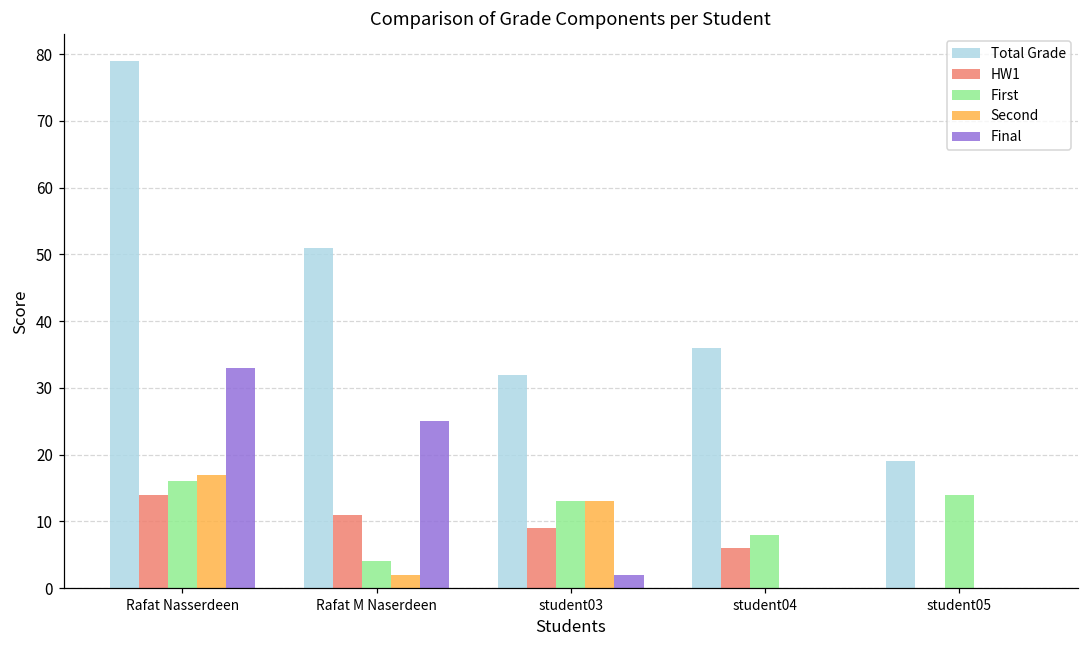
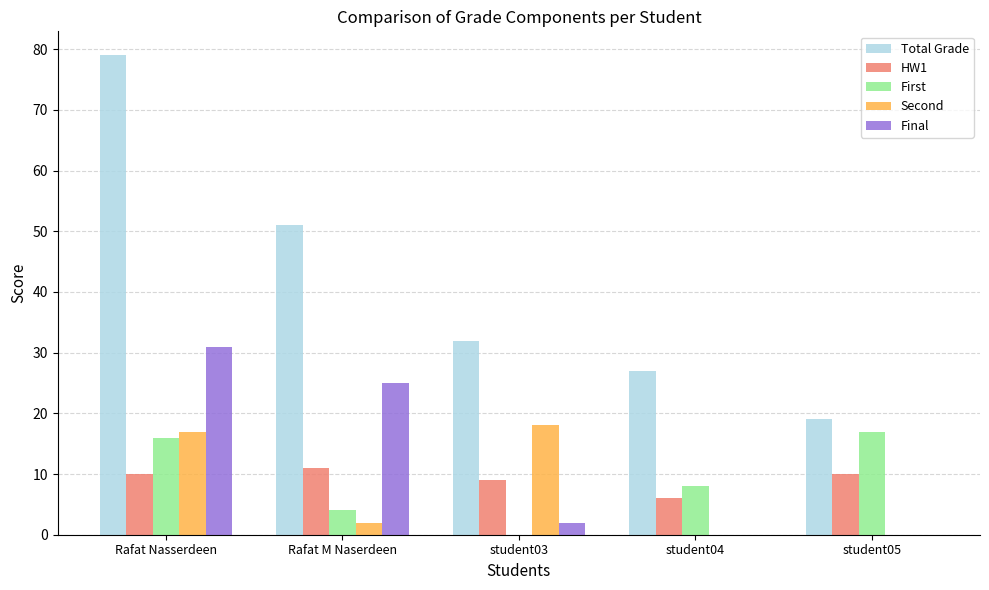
HW1, Rafat Nasserdeen: 14 -> 10
Final, Rafat Nasserdeen: 33 -> 31
First, student03: 13 -> 0
Second, student03: 13 -> 18
Total Grade, student04: 36 -> 27
HW1, student05: 0 -> 10
First, student05: 14 -> 17
